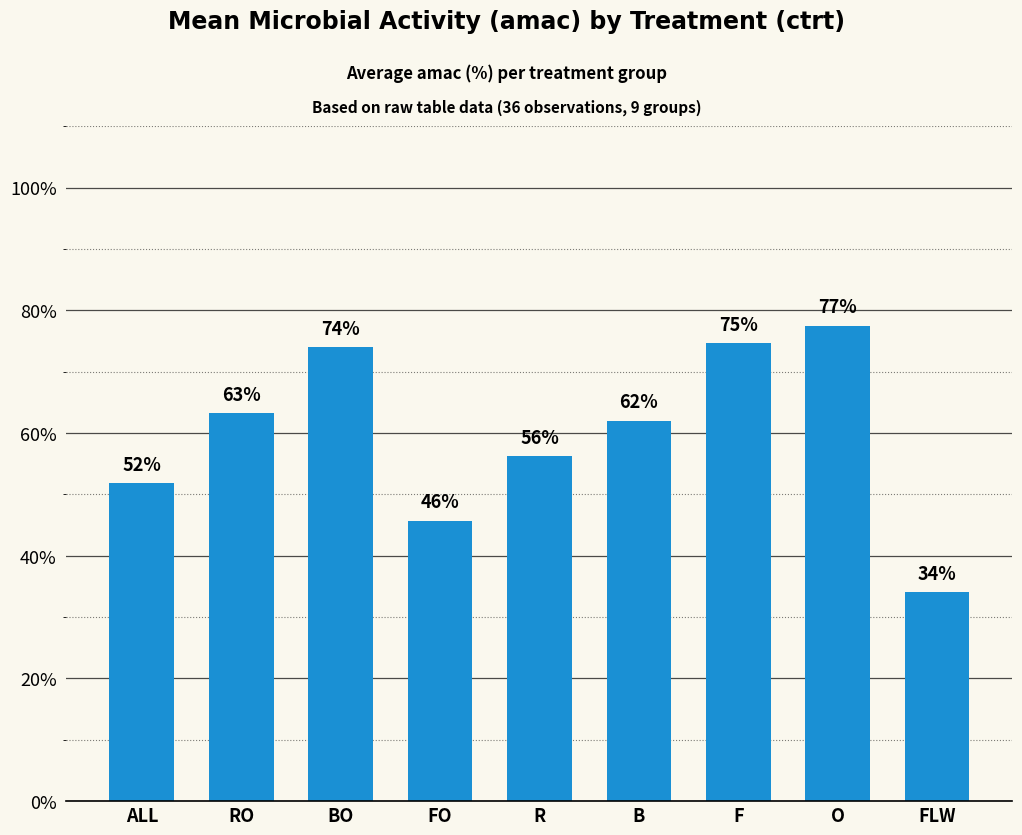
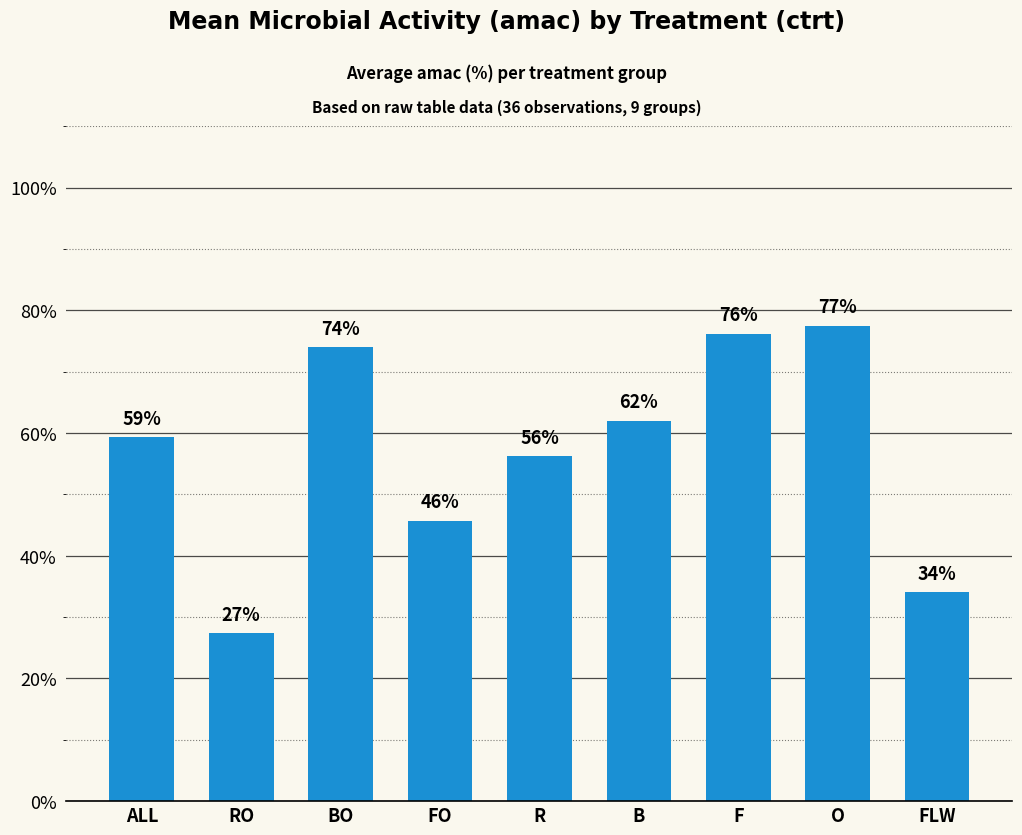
ALL: 52% -> 59%
RO: 63% -> 27%
F: 75% -> 76%
